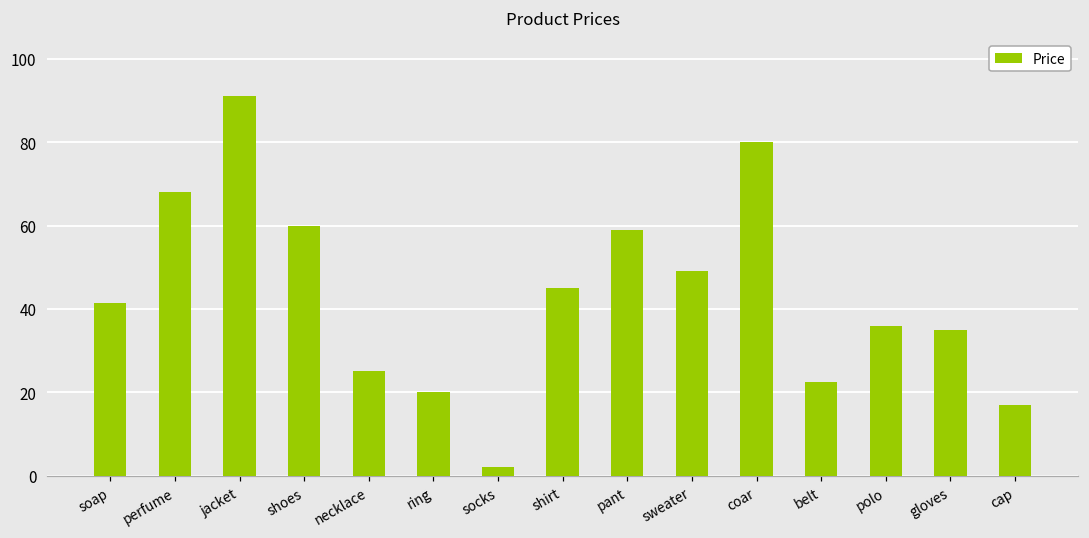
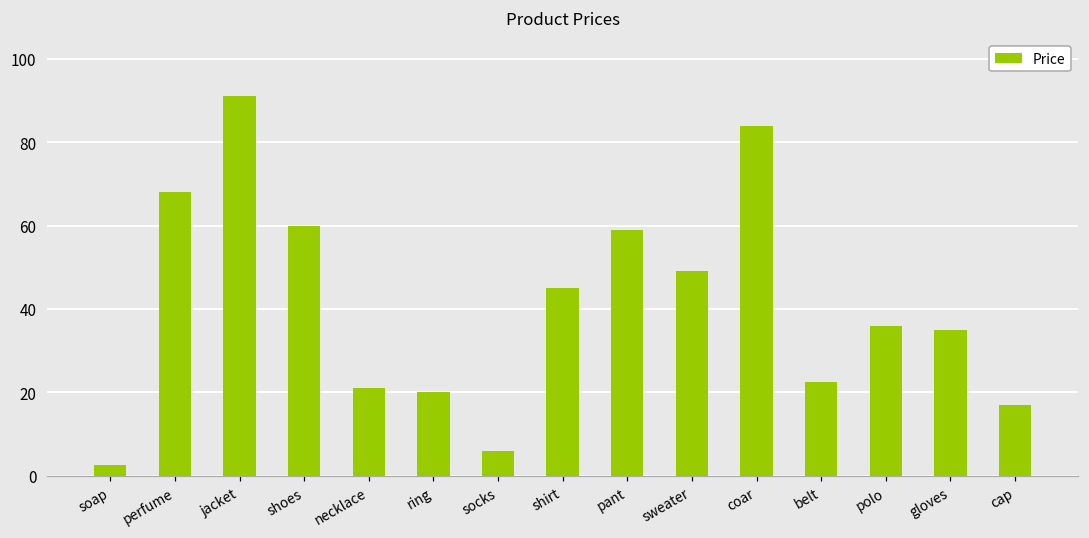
soap: 42 -> 3
necklace: 25 -> 21
socks: 2 -> 6
coar: 80 -> 84
